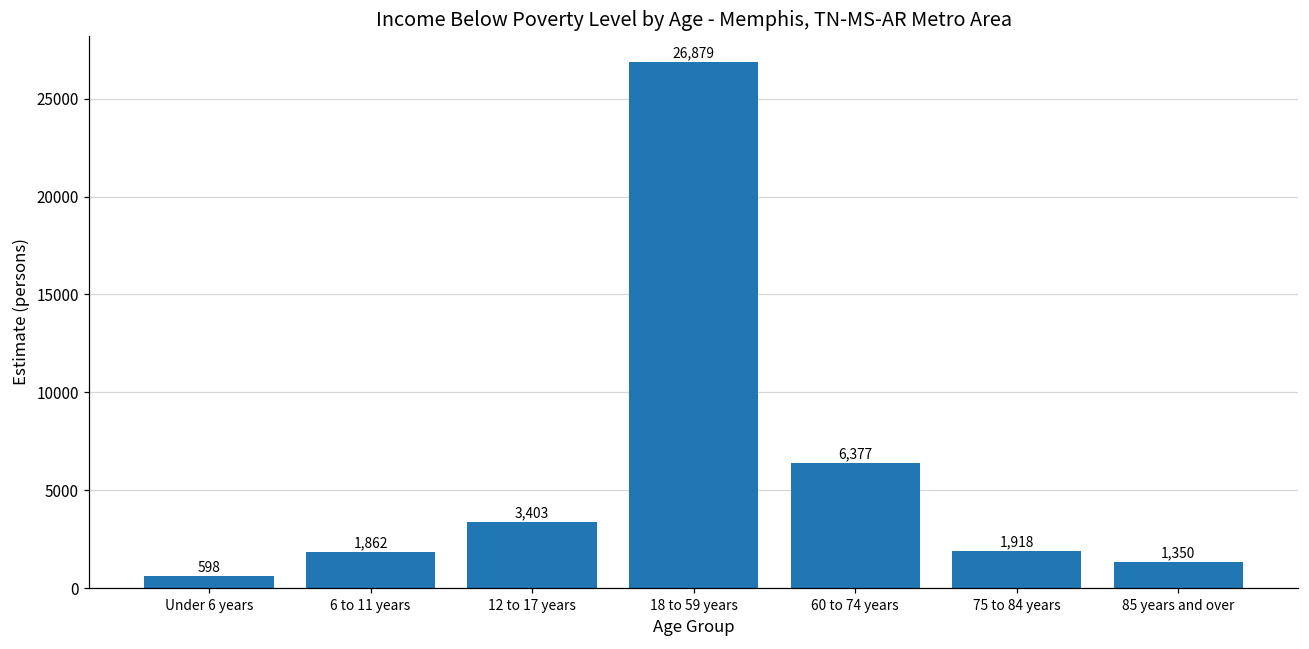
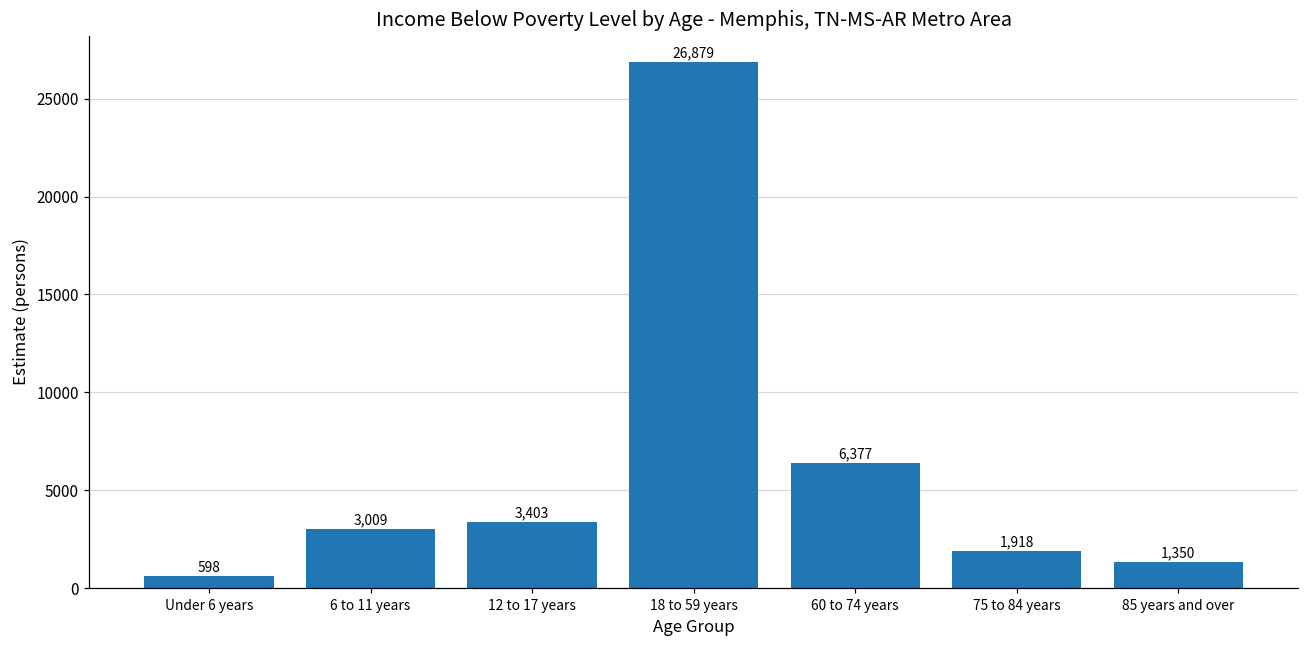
6 to 11 years: 1,862 -> 3,009
